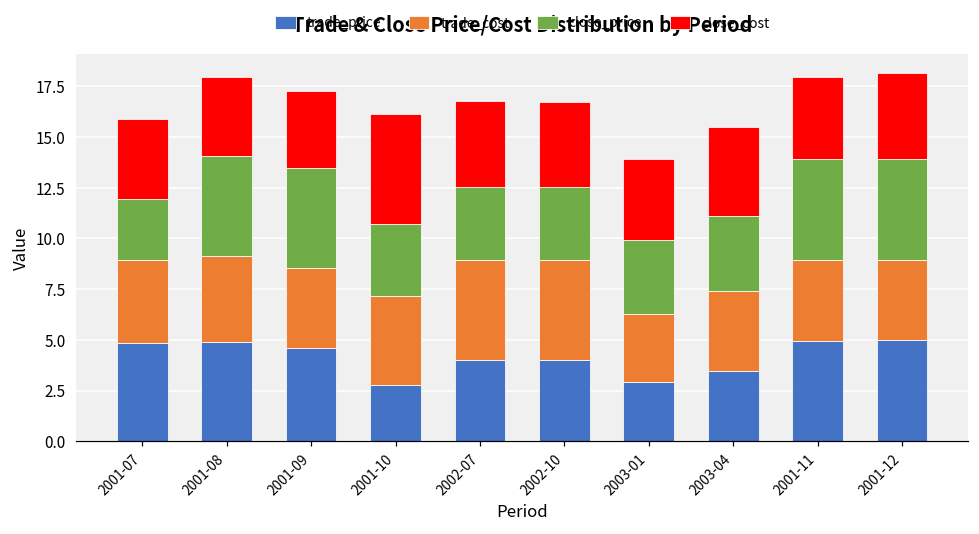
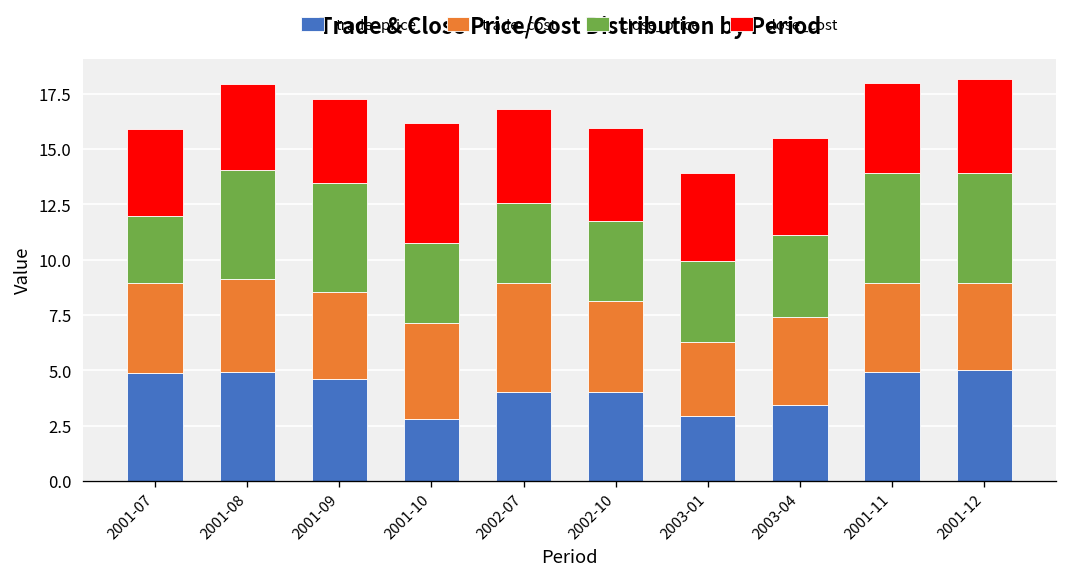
trade_cost, 2002-10: 4.9 -> 4.1
